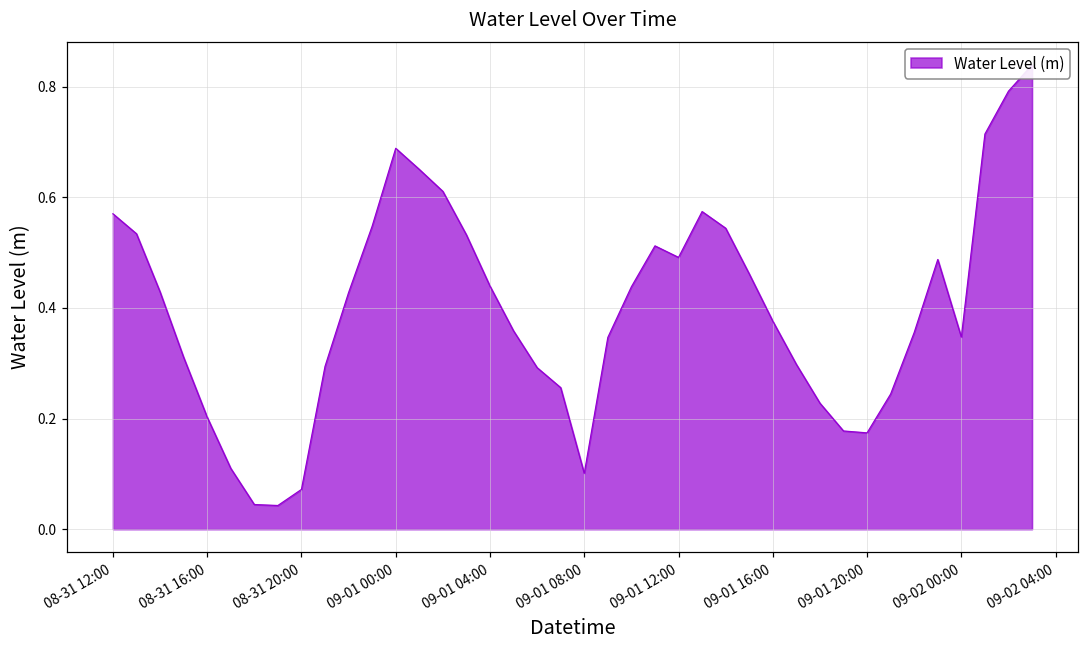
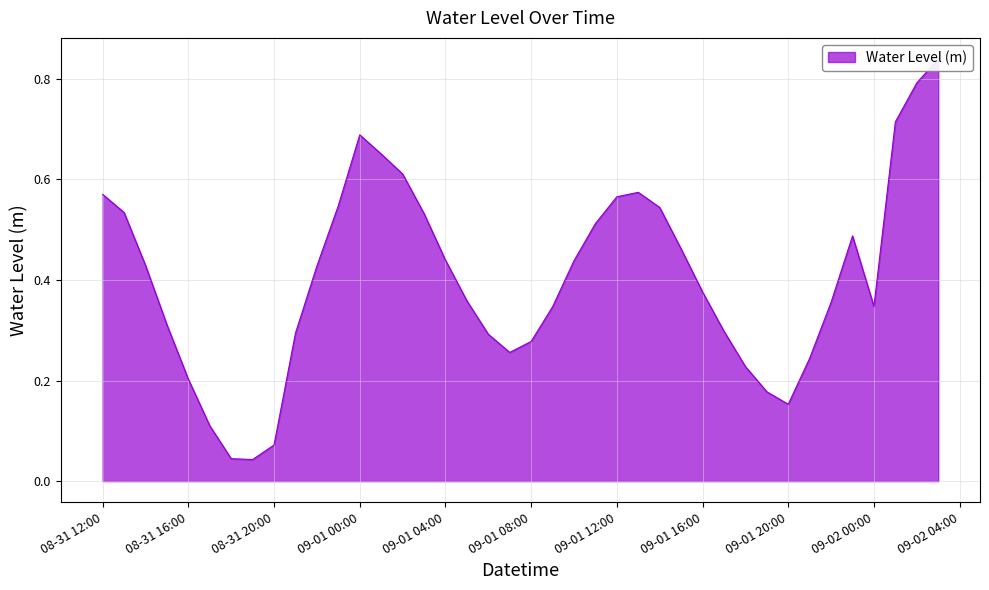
09-01 08:00: 0.10 -> 0.28
09-01 12:00: 0.49 -> 0.57
09-01 20:00: 0.17 -> 0.15
